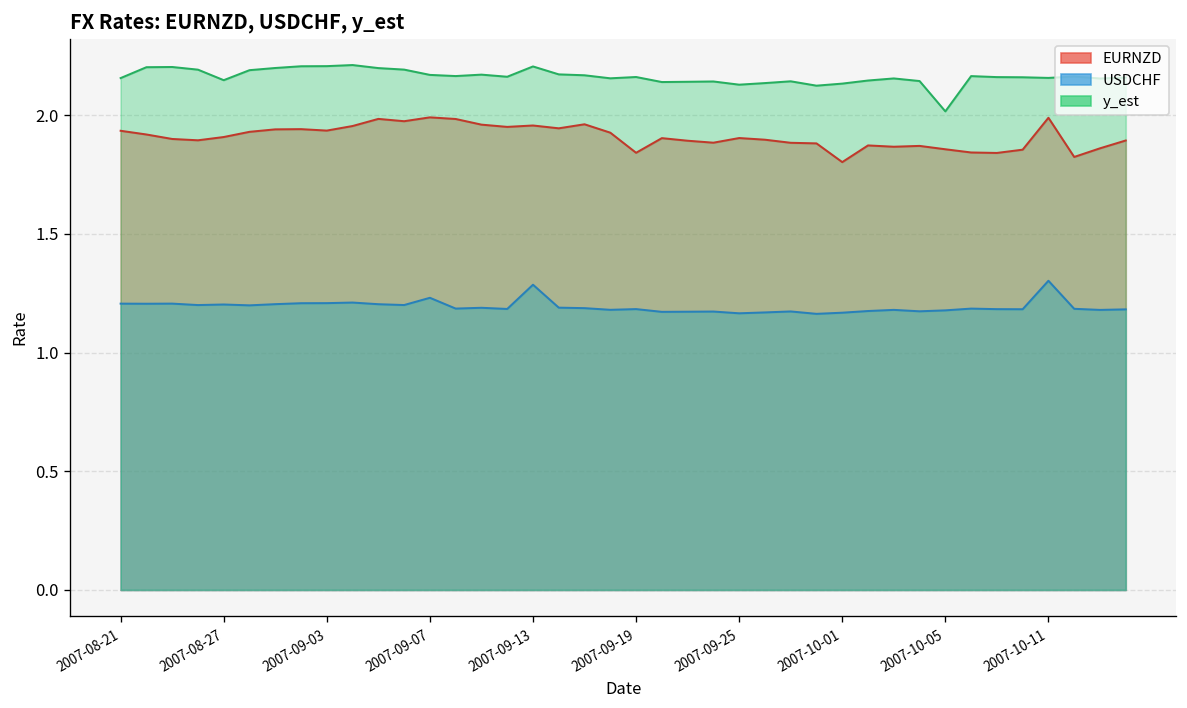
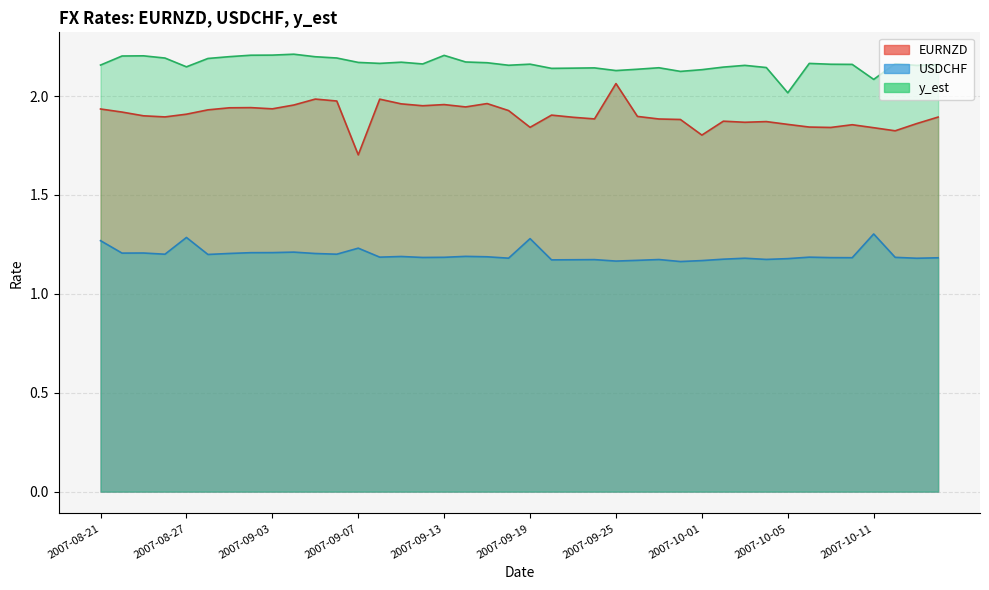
USDCHF, 2007-08-21: 1.21 -> 1.27
USDCHF, 2007-08-27: 1.20 -> 1.29
EURNZD, 2007-09-07: 1.99 -> 1.70
USDCHF, 2007-09-13: 1.29 -> 1.18
USDCHF, 2007-09-19: 1.18 -> 1.28
EURNZD, 2007-09-25: 1.90 -> 2.06
EURNZD, 2007-10-11: 1.99 -> 1.84
y_est, 2007-10-11: 2.16 -> 2.08
